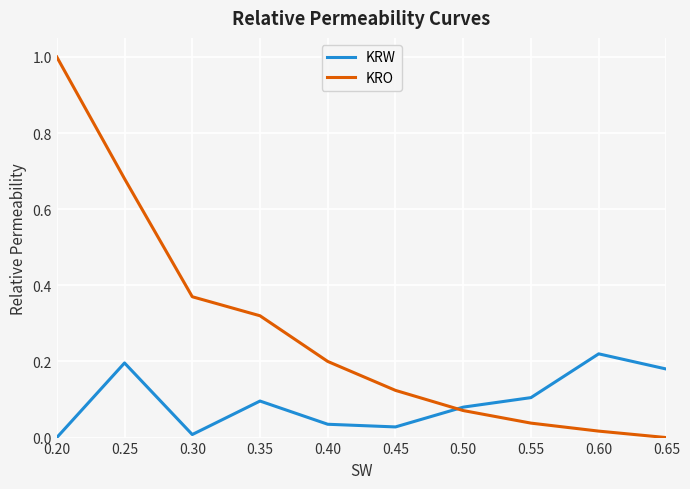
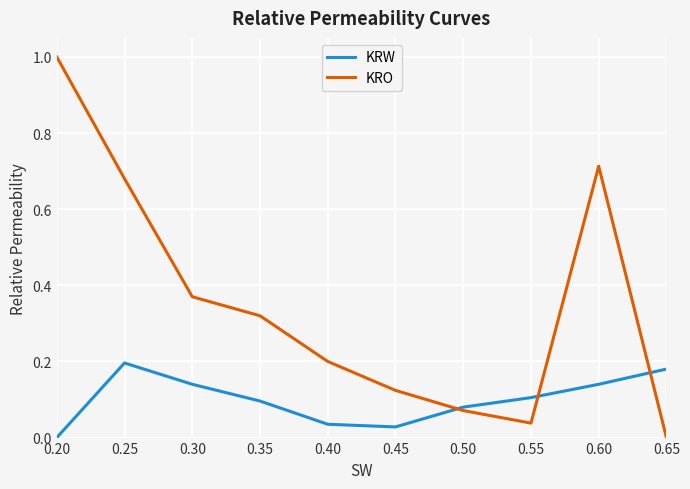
KRW, 0.30: 0.01 -> 0.14
KRW, 0.60: 0.22 -> 0.14
KRO, 0.60: 0.02 -> 0.71
